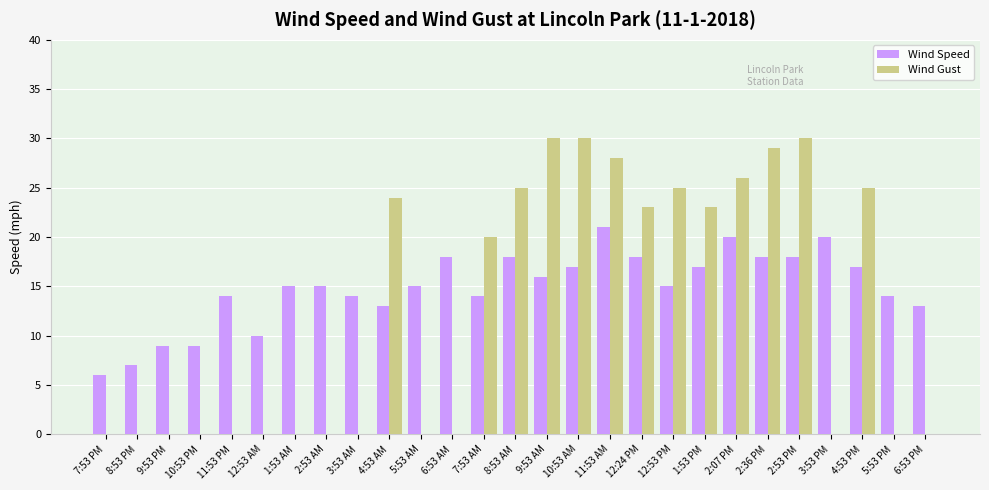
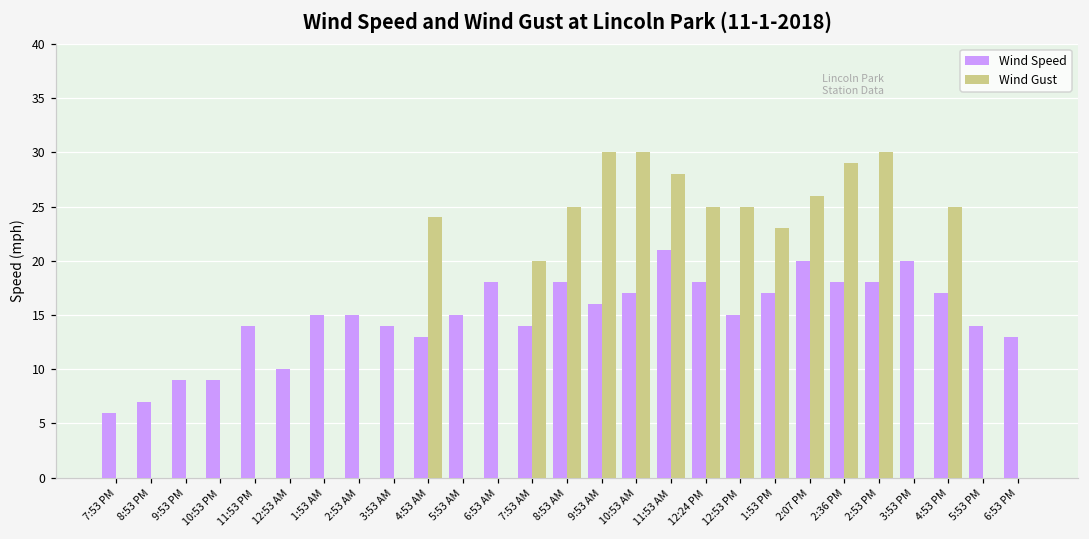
Wind Gust, 12:24 PM: 23 -> 25
